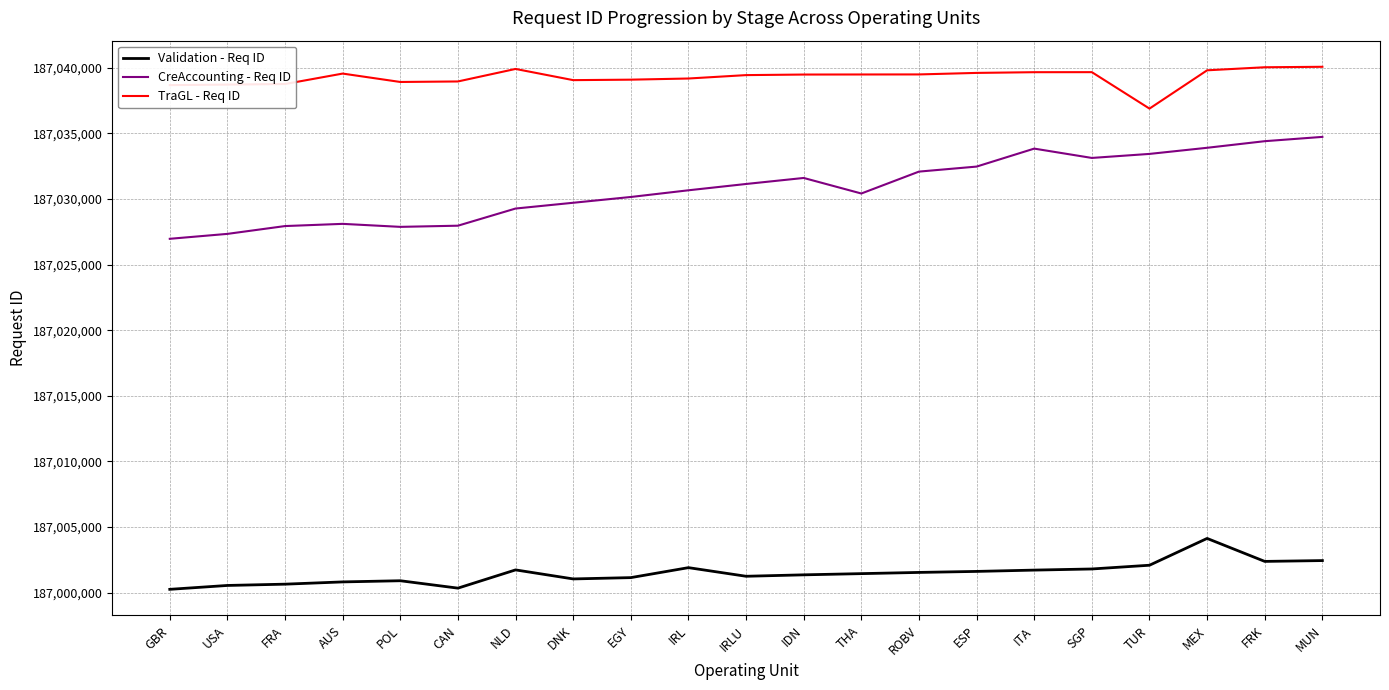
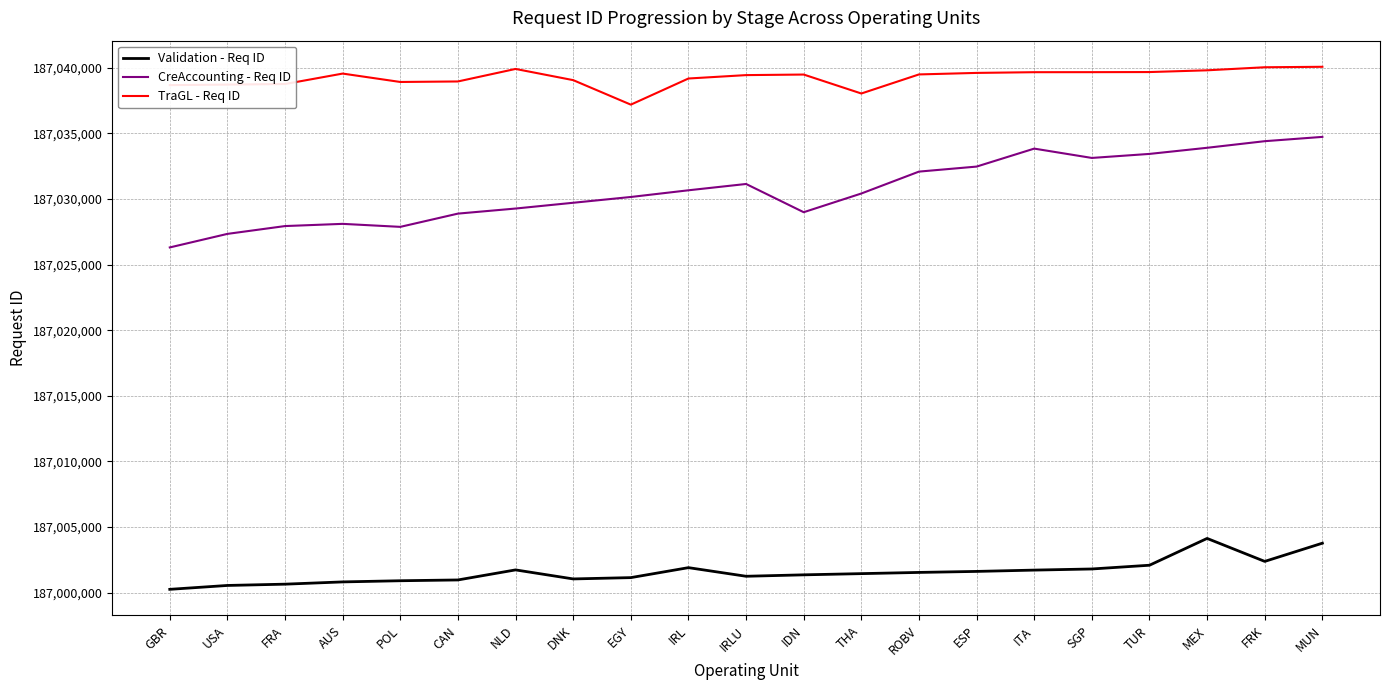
CreAccounting - Req ID, GBR: 187,027,000 -> 187,026,300
Validation - Req ID, CAN: 187,000,300 -> 187,001,000
CreAccounting - Req ID, CAN: 187,028,000 -> 187,028,900
TraGL - Req ID, EGY: 187,039,100 -> 187,037,200
CreAccounting - Req ID, IDN: 187,031,600 -> 187,029,000
TraGL - Req ID, THA: 187,039,500 -> 187,038,000
TraGL - Req ID, TUR: 187,036,900 -> 187,039,700
Validation - Req ID, MUN: 187,002,400 -> 187,003,800
